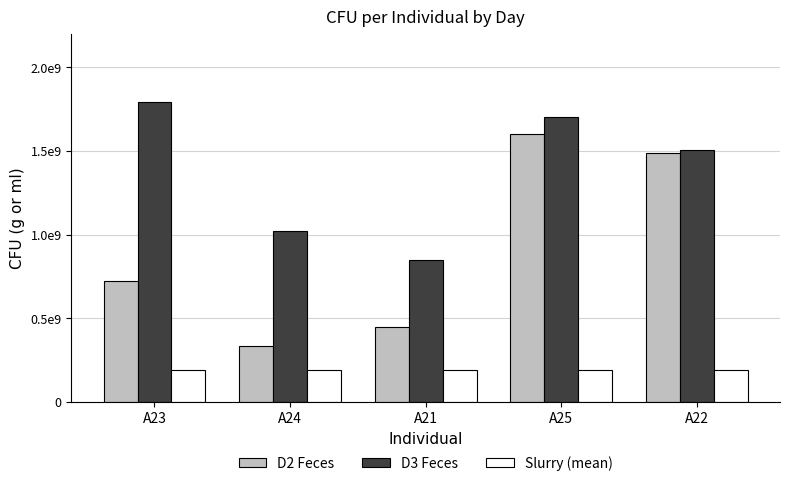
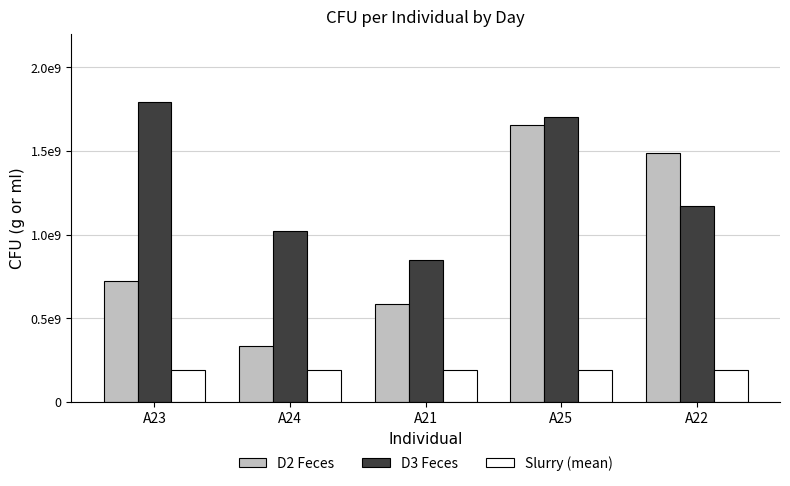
D2 Feces, A21: 450000000 -> 590000000
D2 Feces, A25: 1600000000 -> 1650000000
D3 Feces, A22: 1510000000 -> 1170000000
